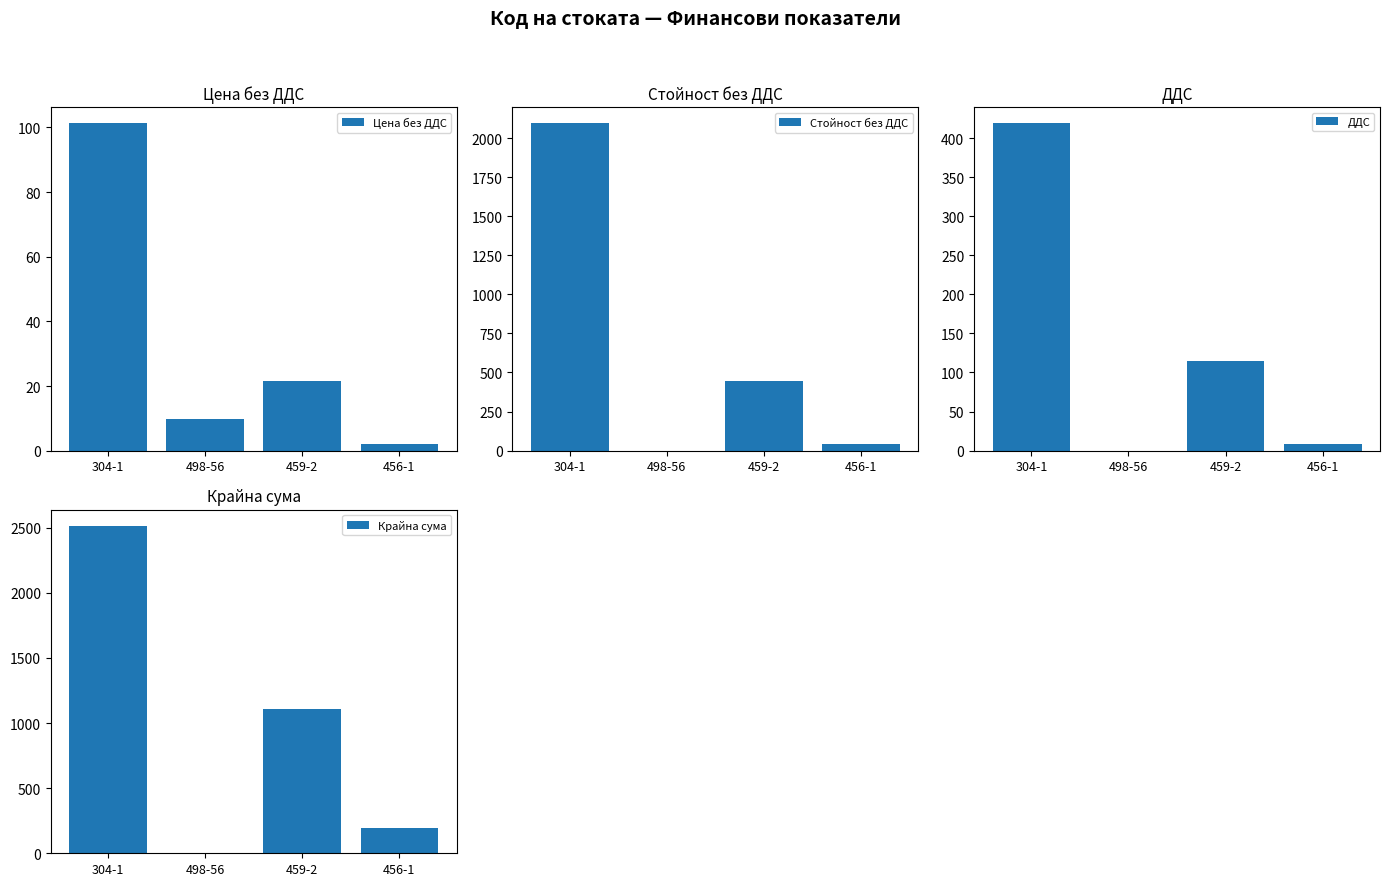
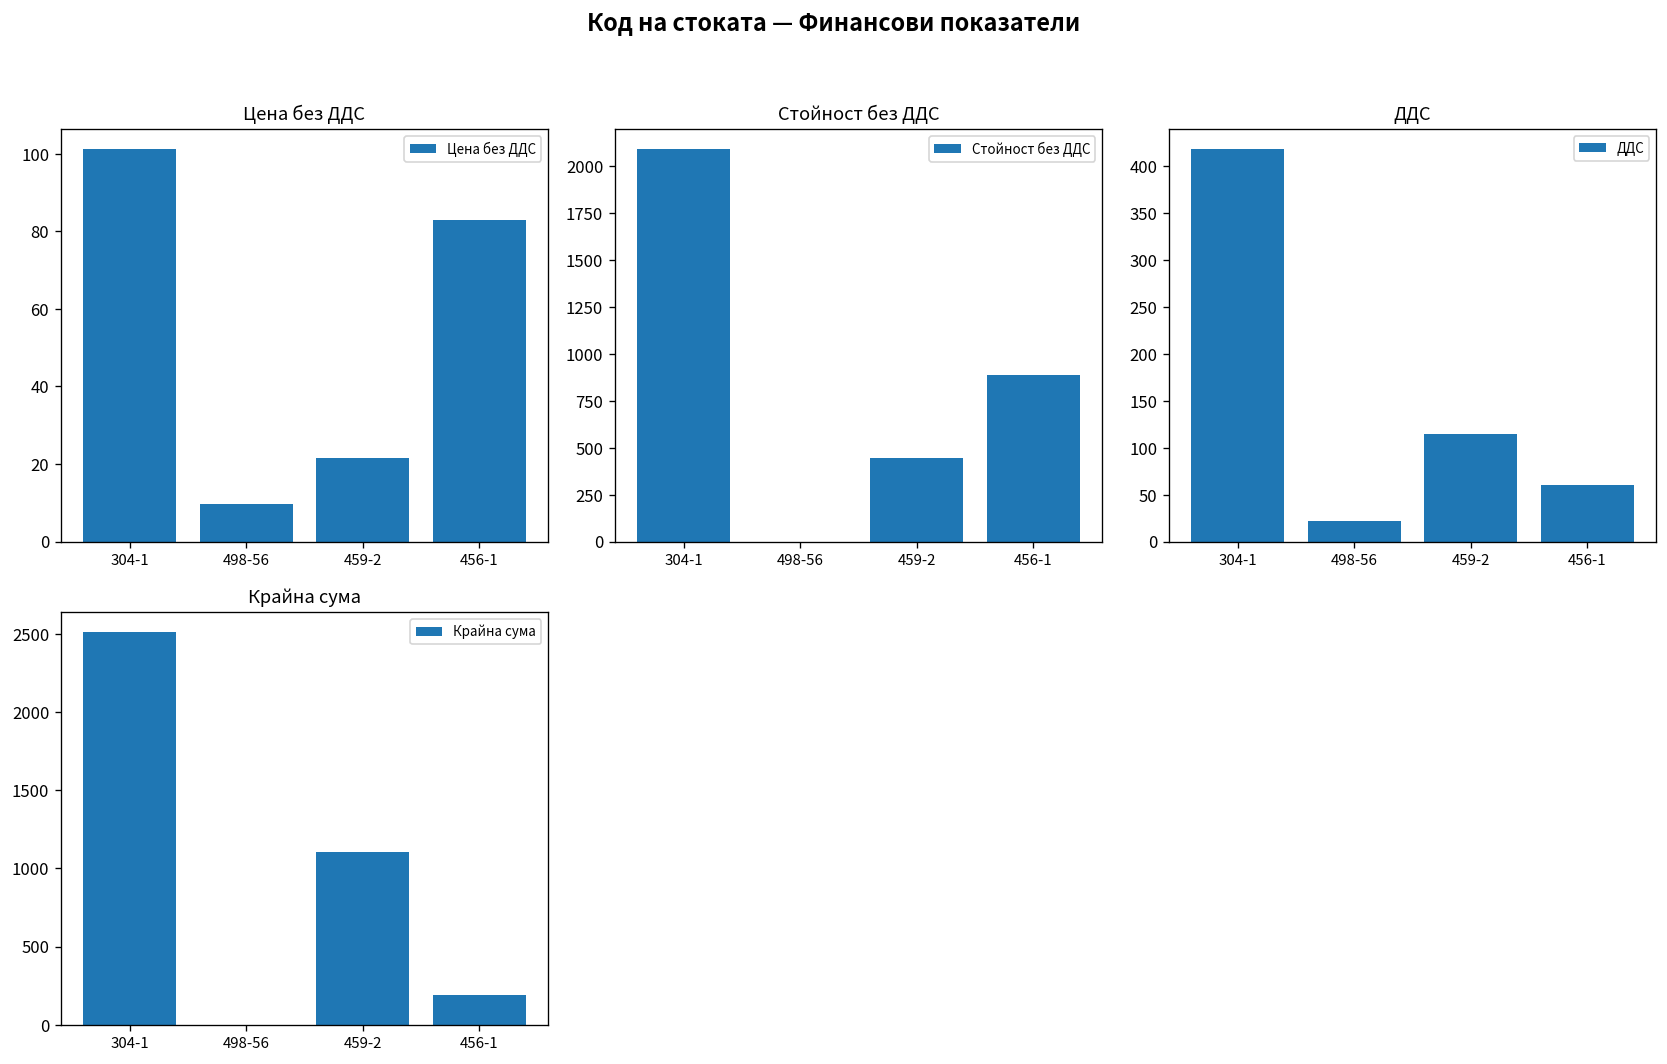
Цена без ДДС, 456-1: 2 -> 83
Стойност без ДДС, 456-1: 40 -> 890
ДДС, 498-56: 0 -> 20
ДДС, 456-1: 10 -> 60
